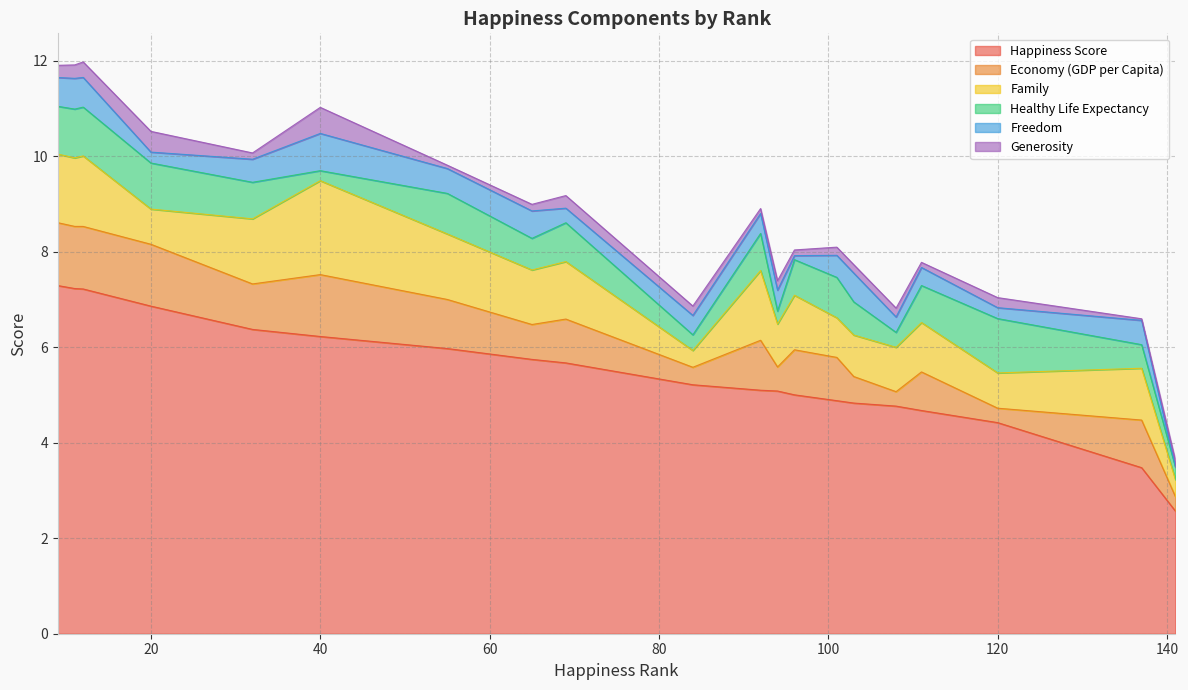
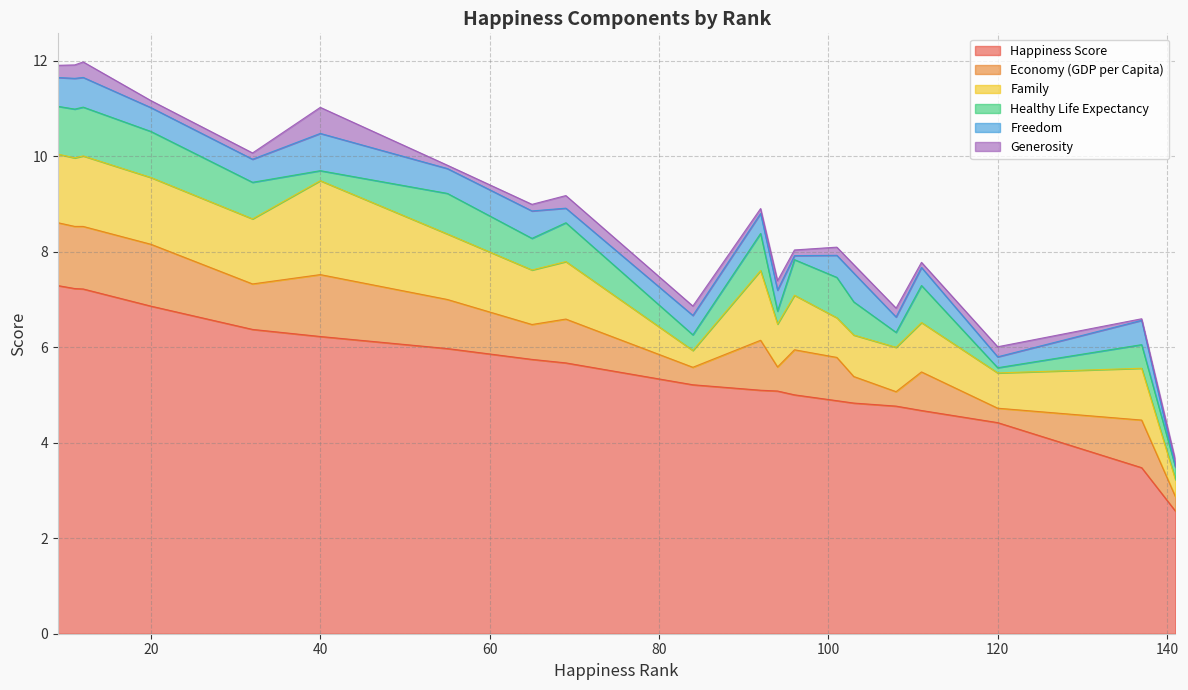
Family, 20: 0.7 -> 1.4
Freedom, 20: 0.2 -> 0.5
Generosity, 20: 0.4 -> 0.1
Healthy Life Expectancy, 120: 1.1 -> 0.1
